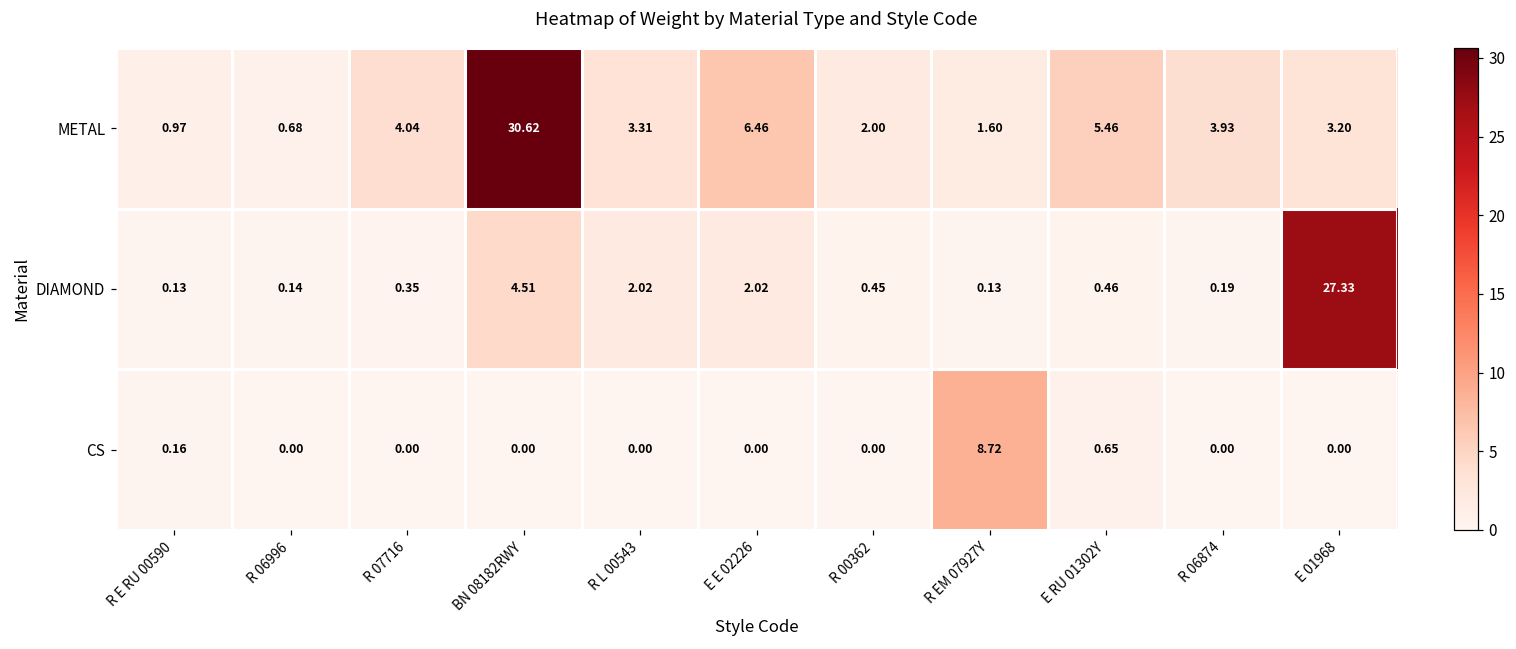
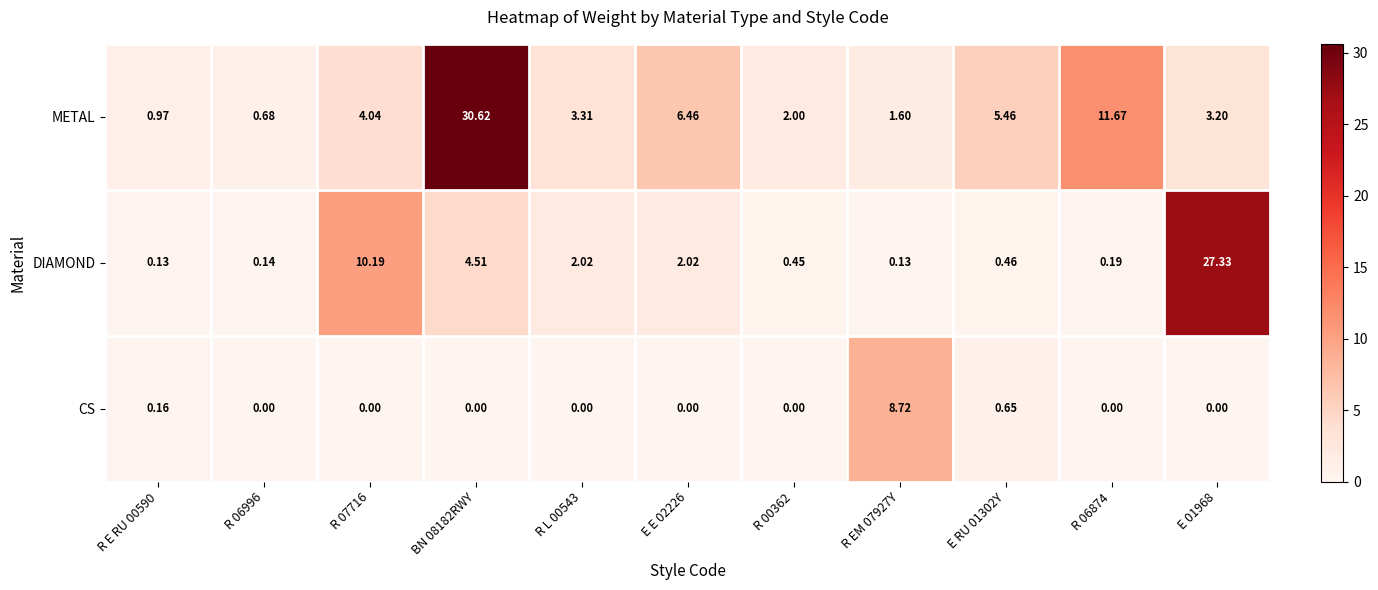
METAL, R 06874: 3.93 -> 11.67
DIAMOND, R 07716: 0.35 -> 10.19
